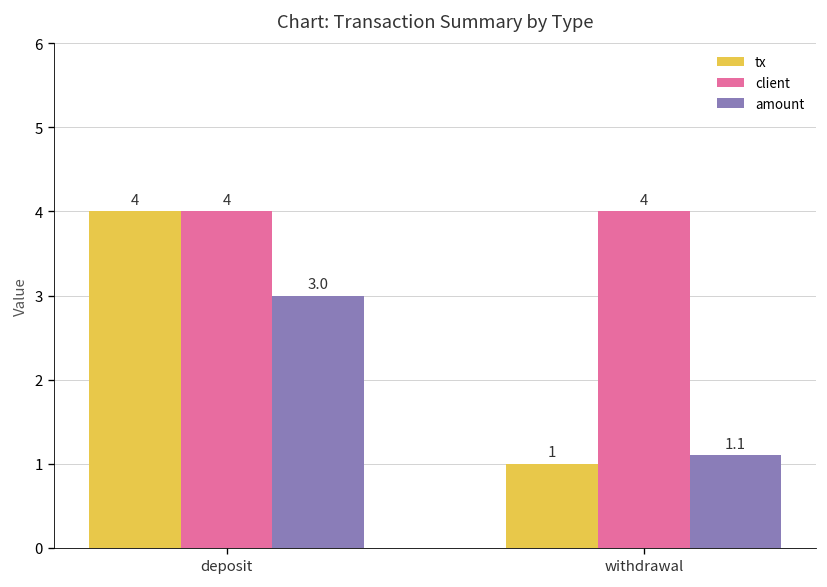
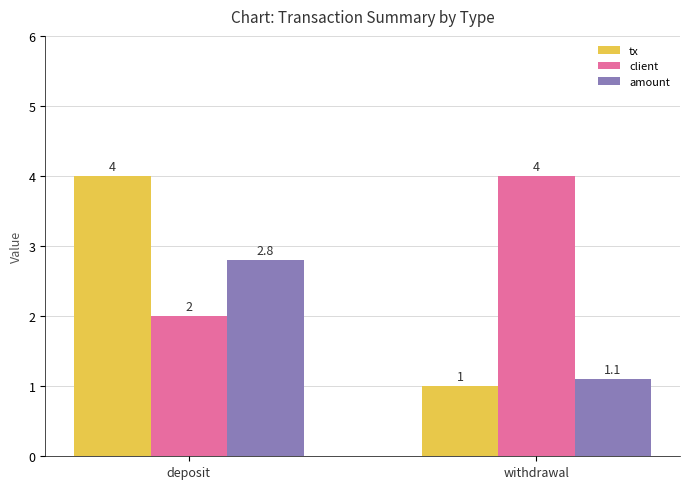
client, deposit: 4 -> 2
amount, deposit: 3.0 -> 2.8
